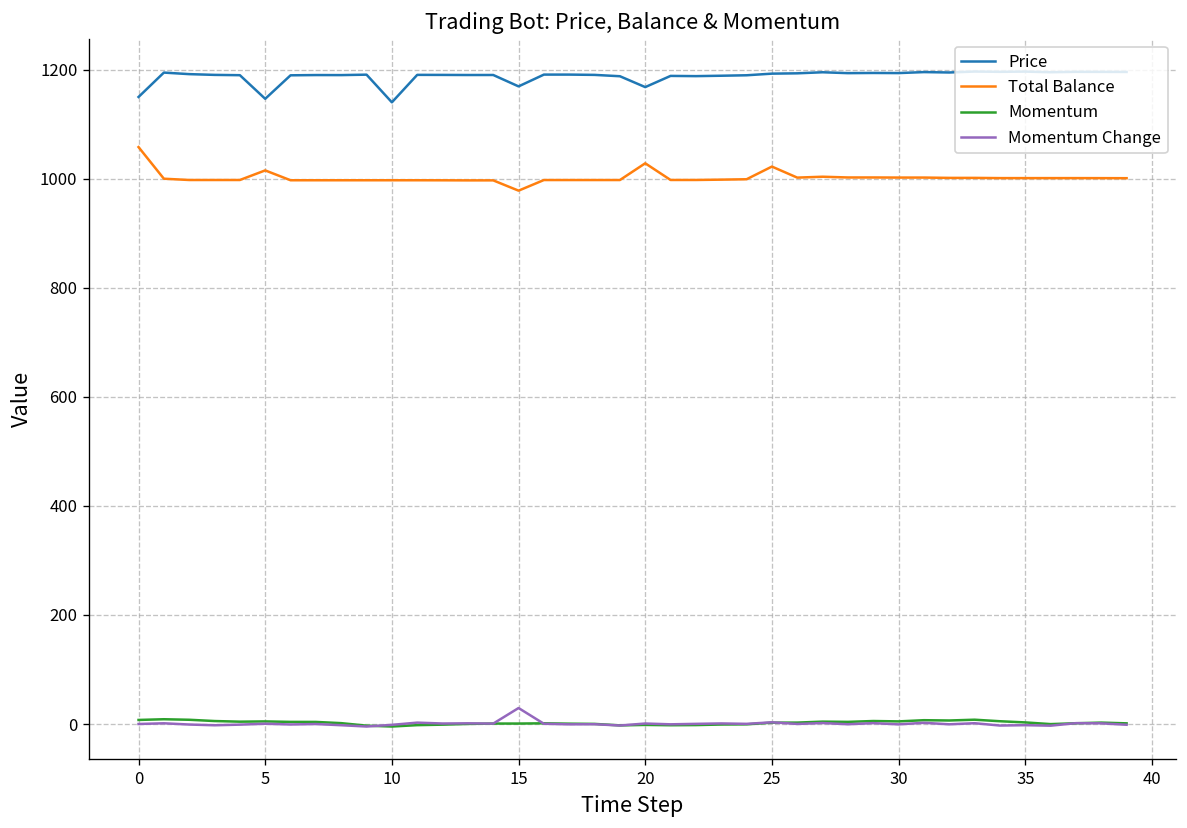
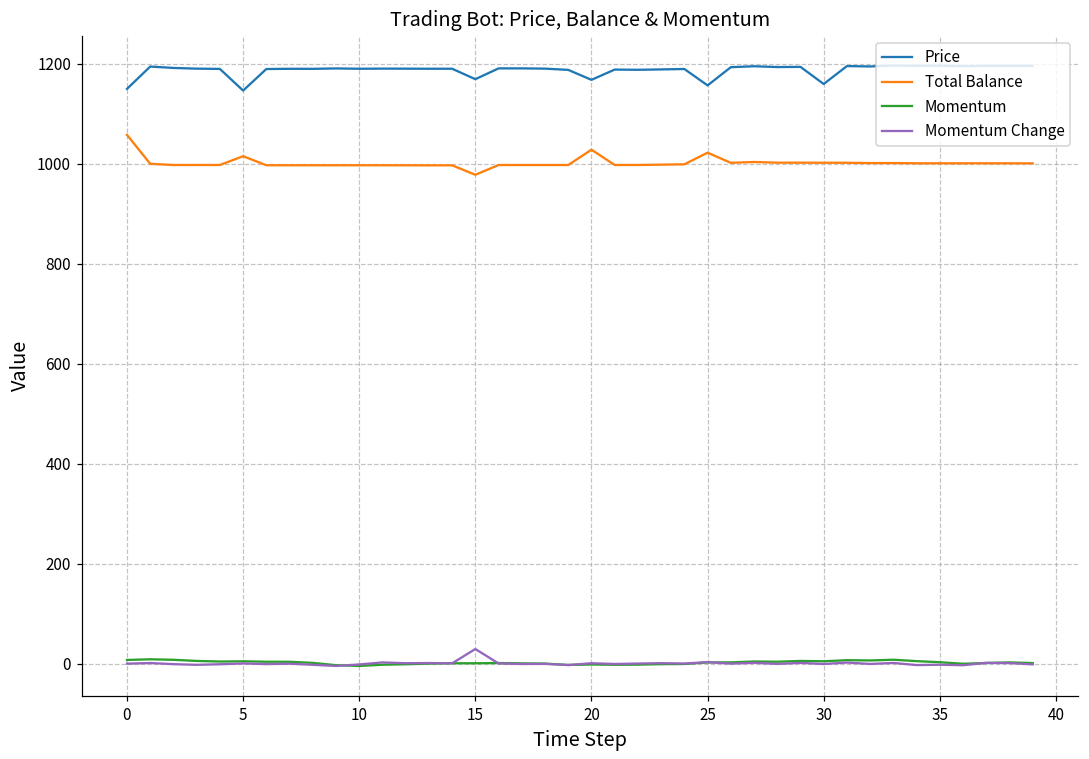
Price, 10: 1140 -> 1190
Price, 25: 1190 -> 1160
Price, 30: 1190 -> 1160
